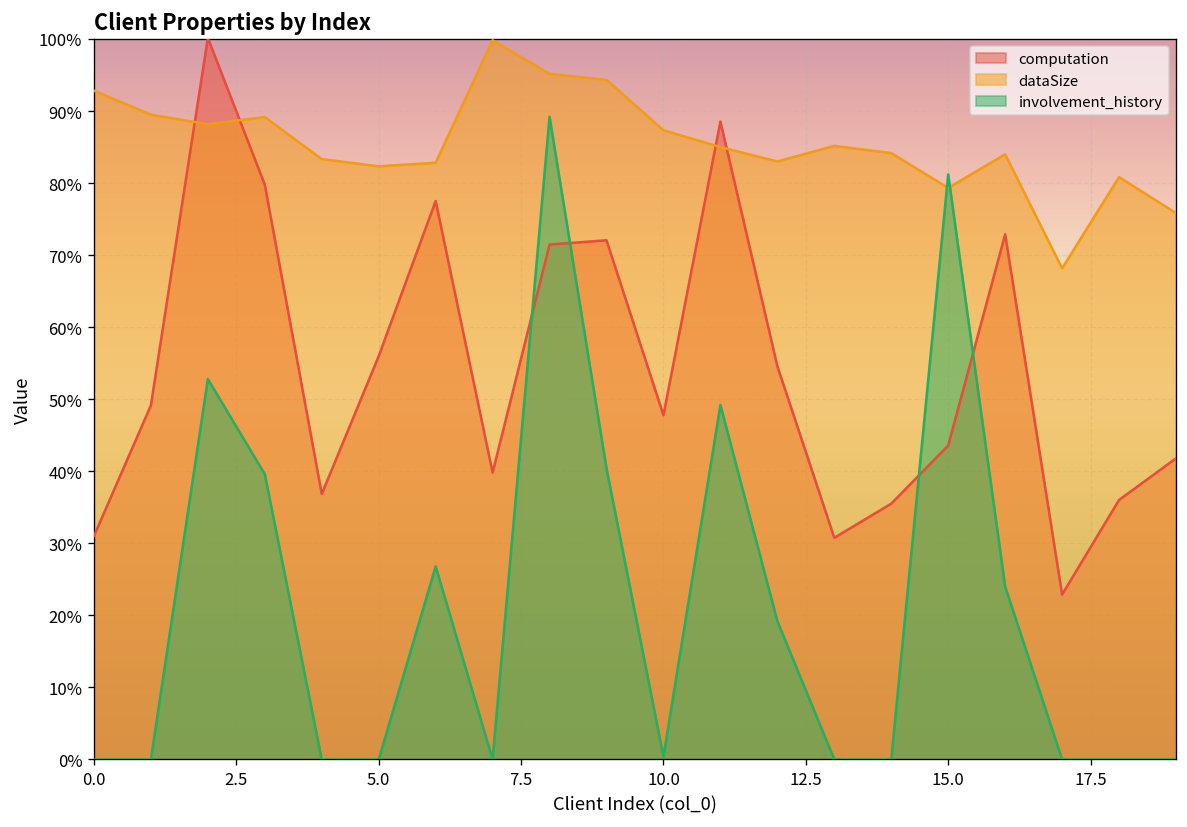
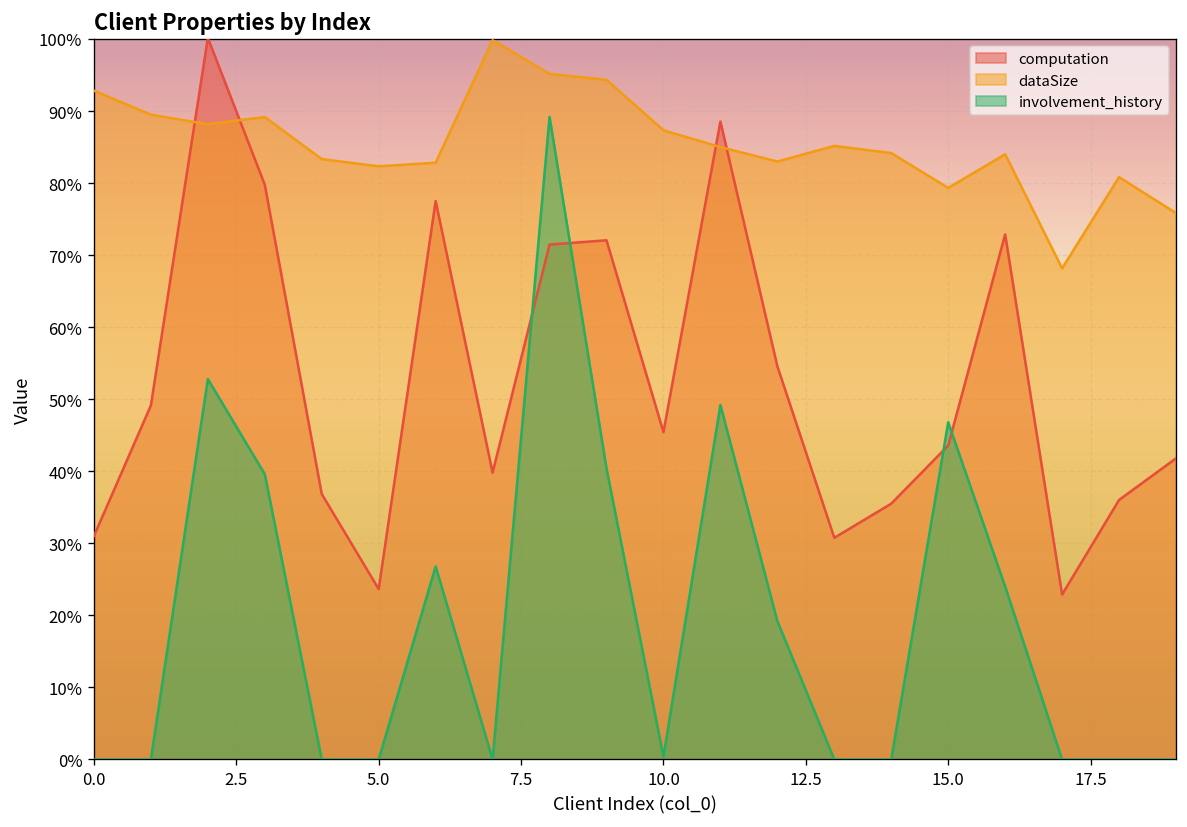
computation, 5.0: 56% -> 24%
computation, 10.0: 48% -> 45%
involvement_history, 15.0: 81% -> 47%
